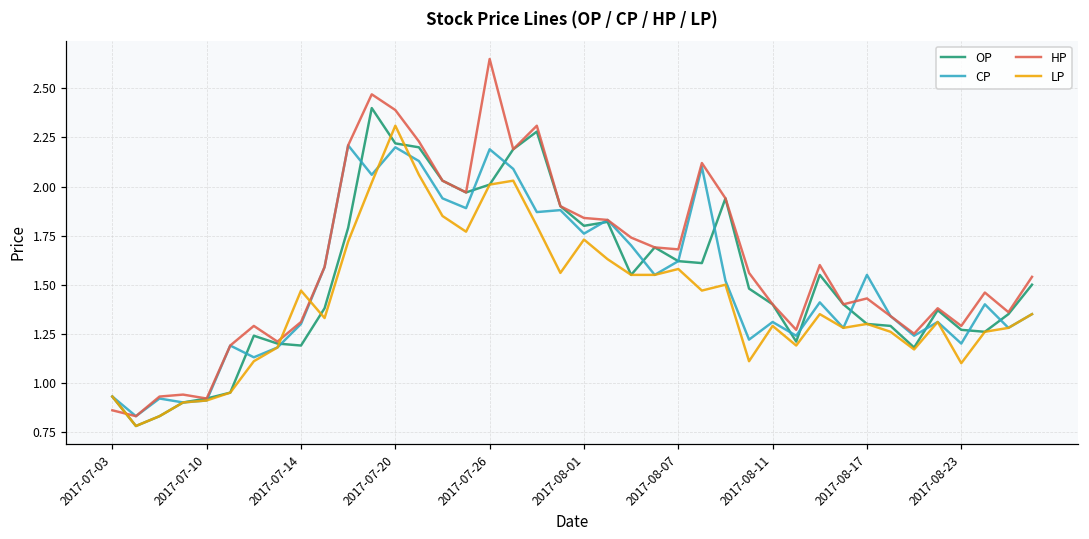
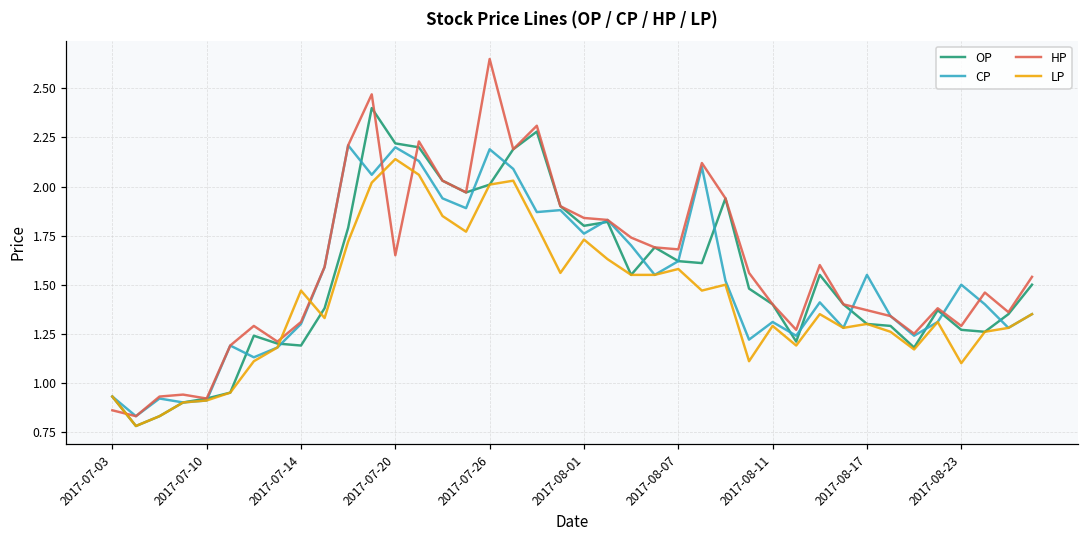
HP, 2017-07-20: 2.39 -> 1.65
LP, 2017-07-20: 2.31 -> 2.14
HP, 2017-08-17: 1.43 -> 1.37
CP, 2017-08-23: 1.2 -> 1.5
